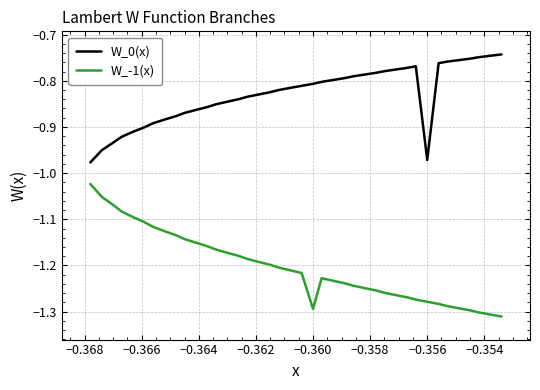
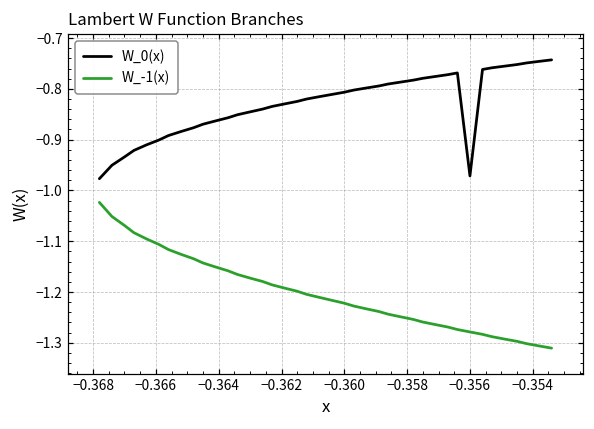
W_-1(x), −0.360: -1.29 -> -1.22
